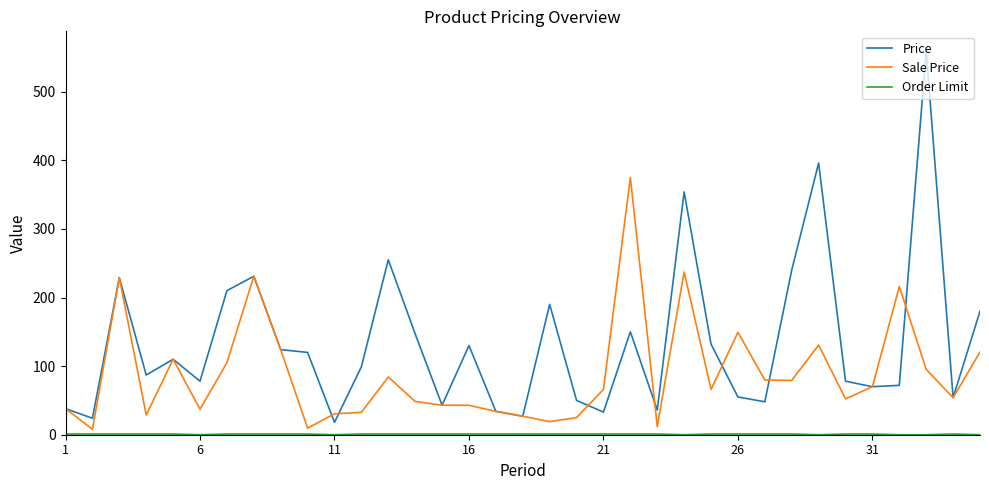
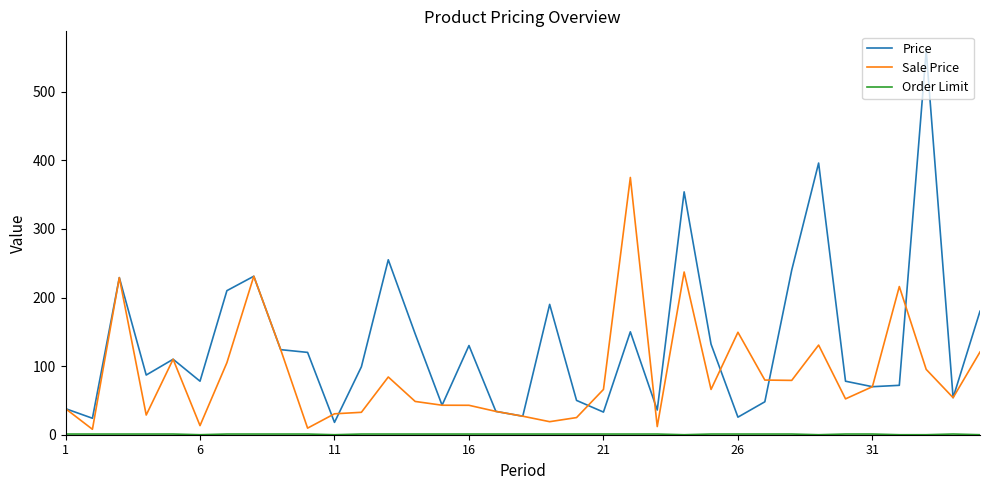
Sale Price, 6: 40 -> 10
Price, 26: 60 -> 30
